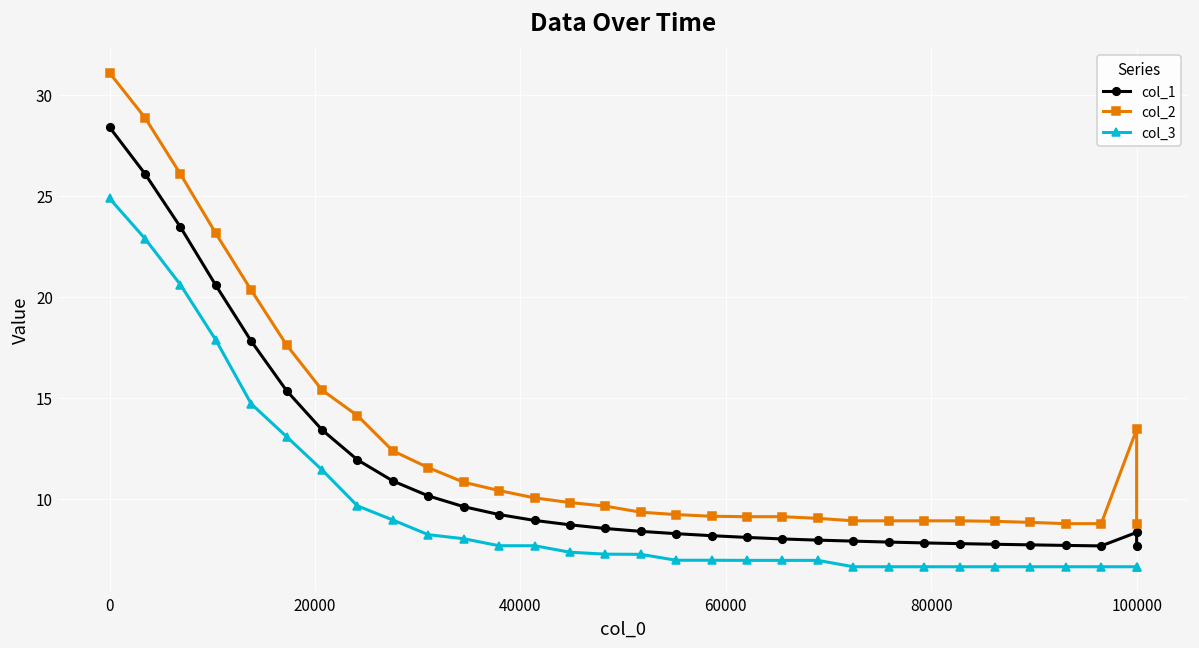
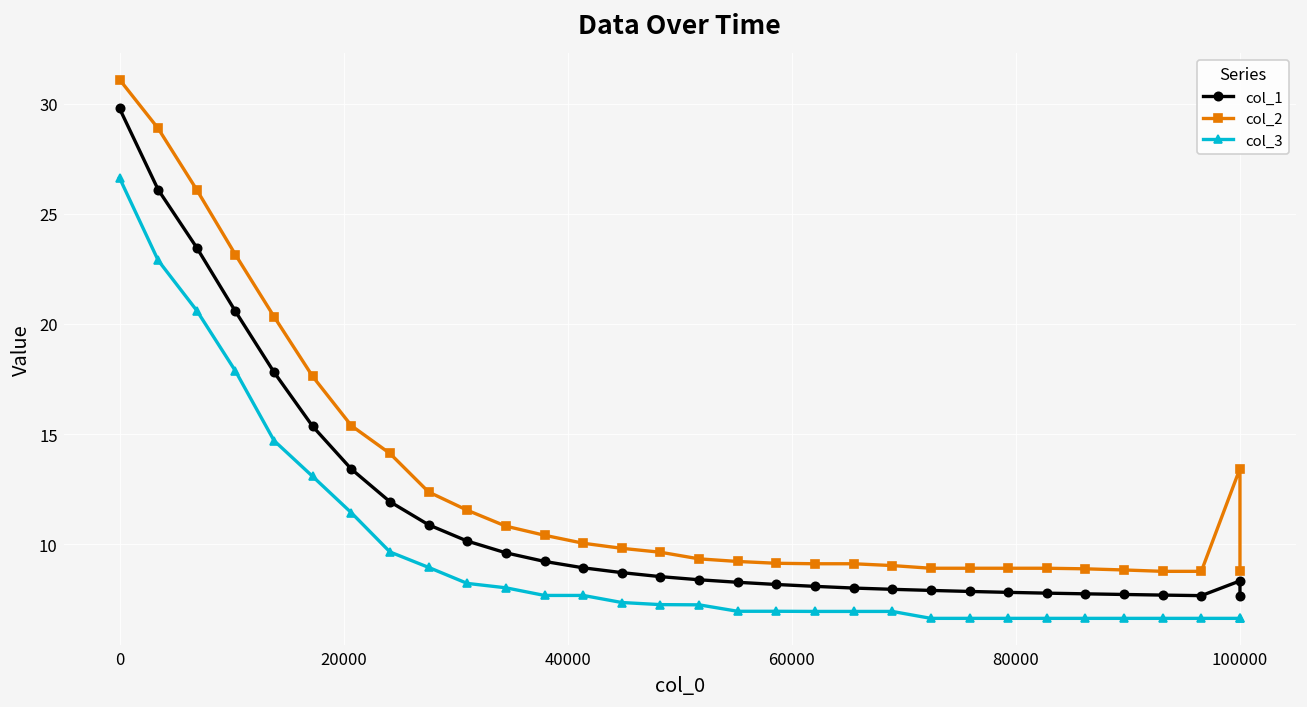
col_1, 0: 28.4 -> 29.8
col_3, 0: 24.9 -> 26.6
